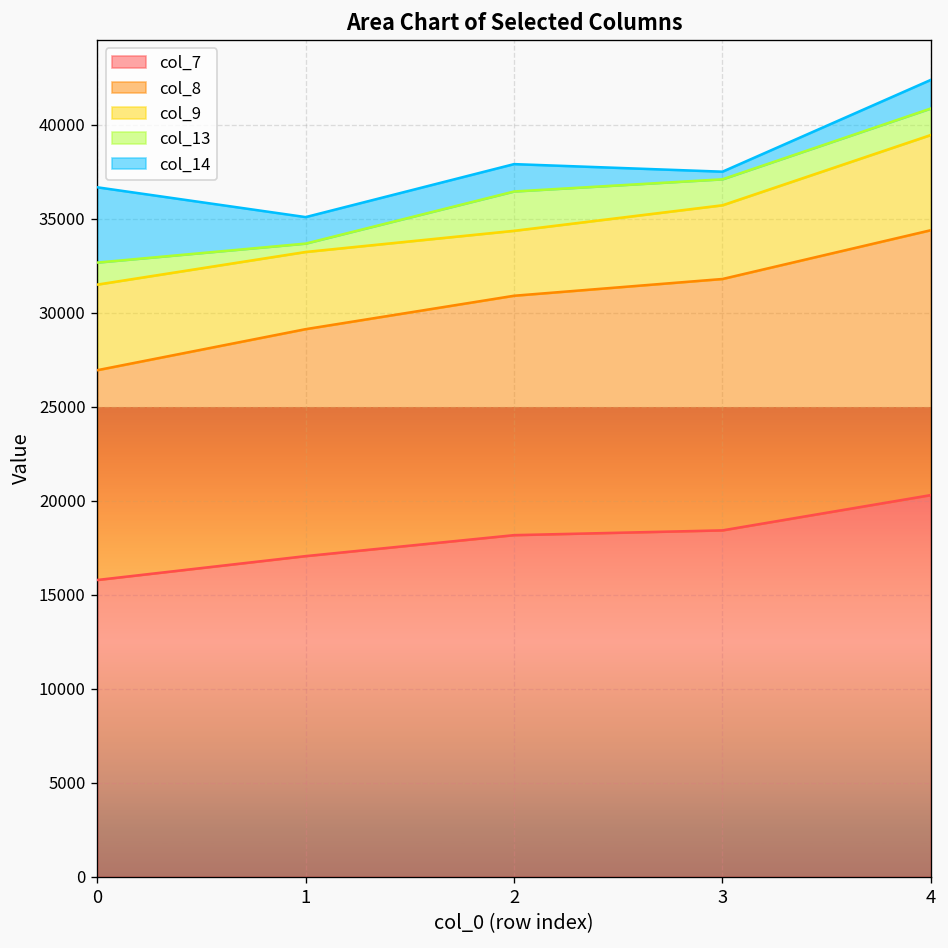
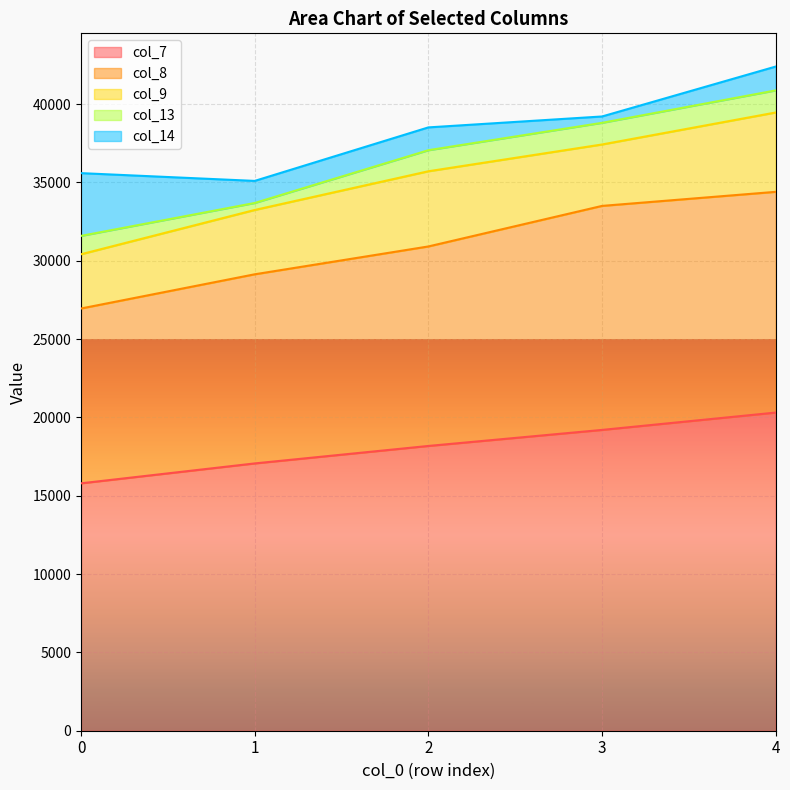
col_9, 0: 4600 -> 3500
col_9, 2: 3500 -> 4800
col_13, 2: 2100 -> 1300
col_7, 3: 18400 -> 19200
col_8, 3: 13400 -> 14300
